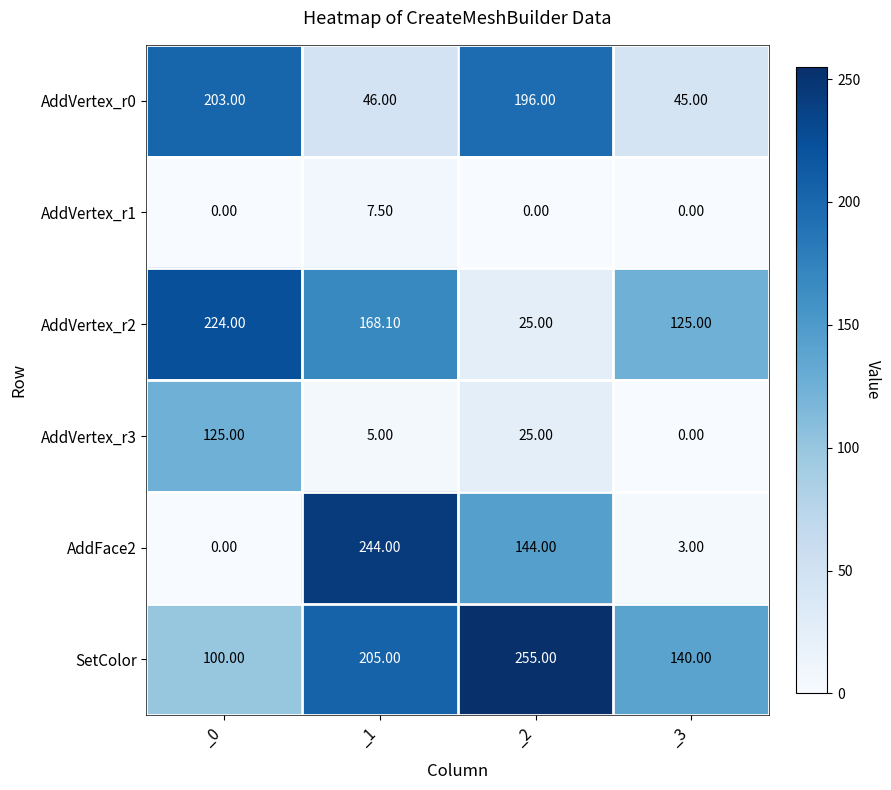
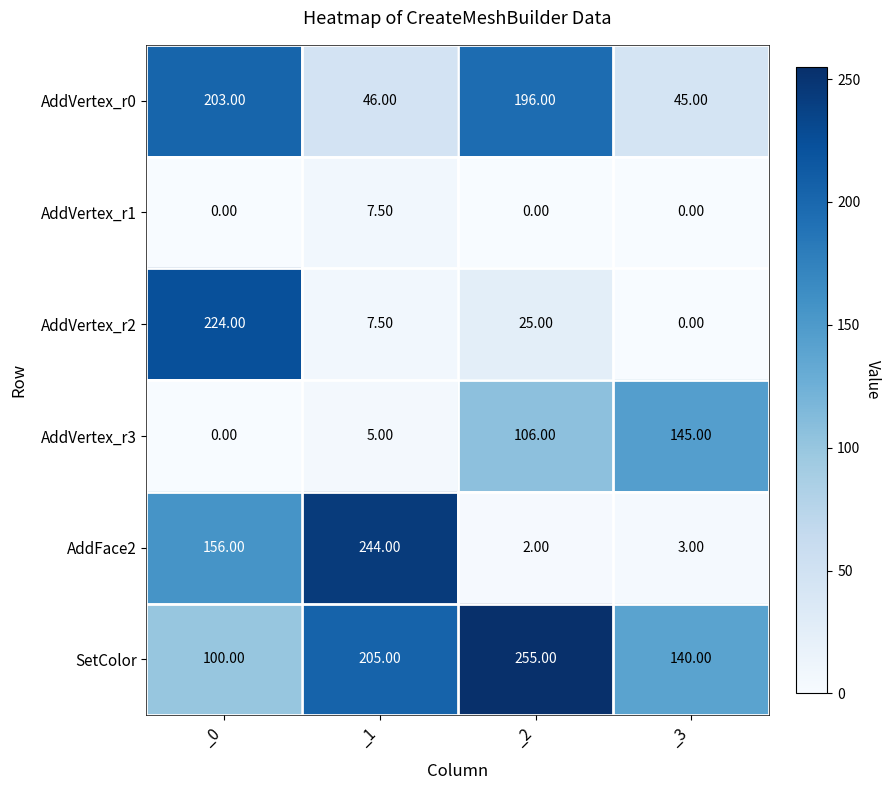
AddVertex_r2, _1: 168.10 -> 7.50
AddVertex_r2, _3: 125.00 -> 0.00
AddVertex_r3, _0: 125.00 -> 0.00
AddVertex_r3, _2: 25.00 -> 106.00
AddVertex_r3, _3: 0.00 -> 145.00
AddFace2, _0: 0.00 -> 156.00
AddFace2, _2: 144.00 -> 2.00
